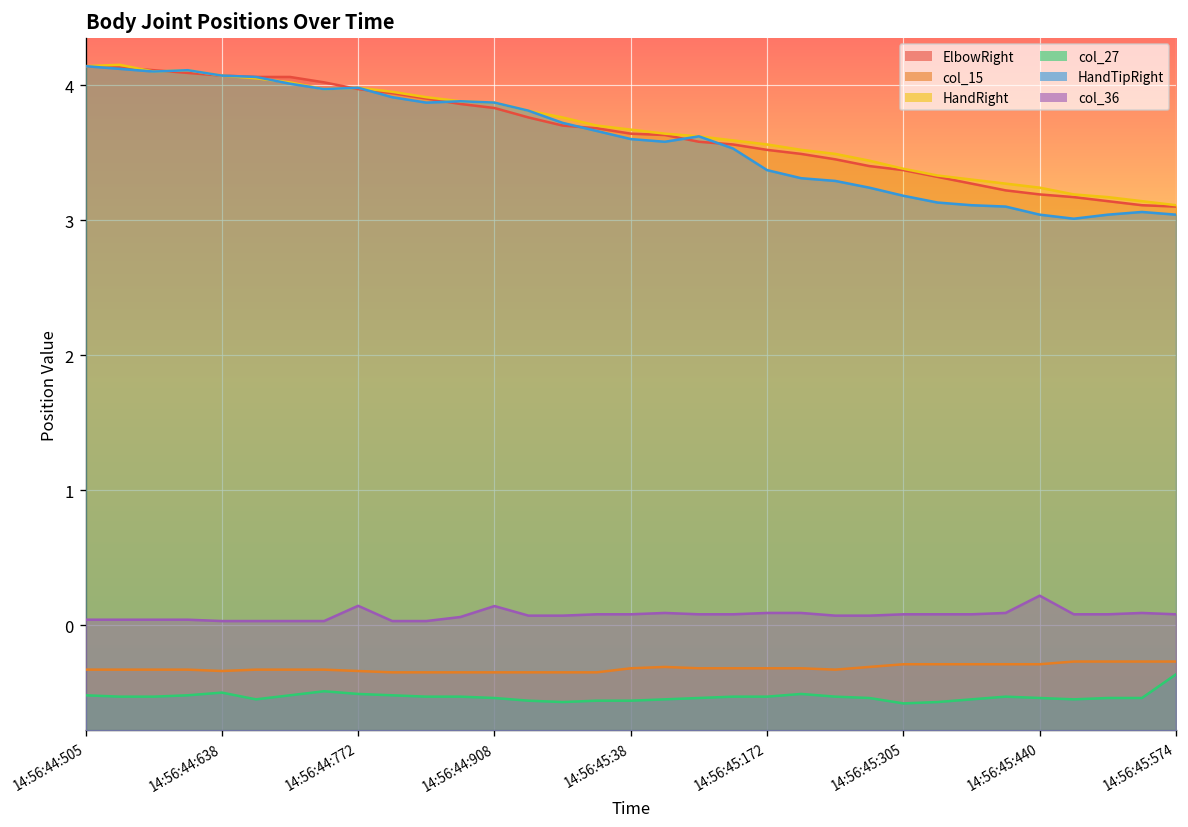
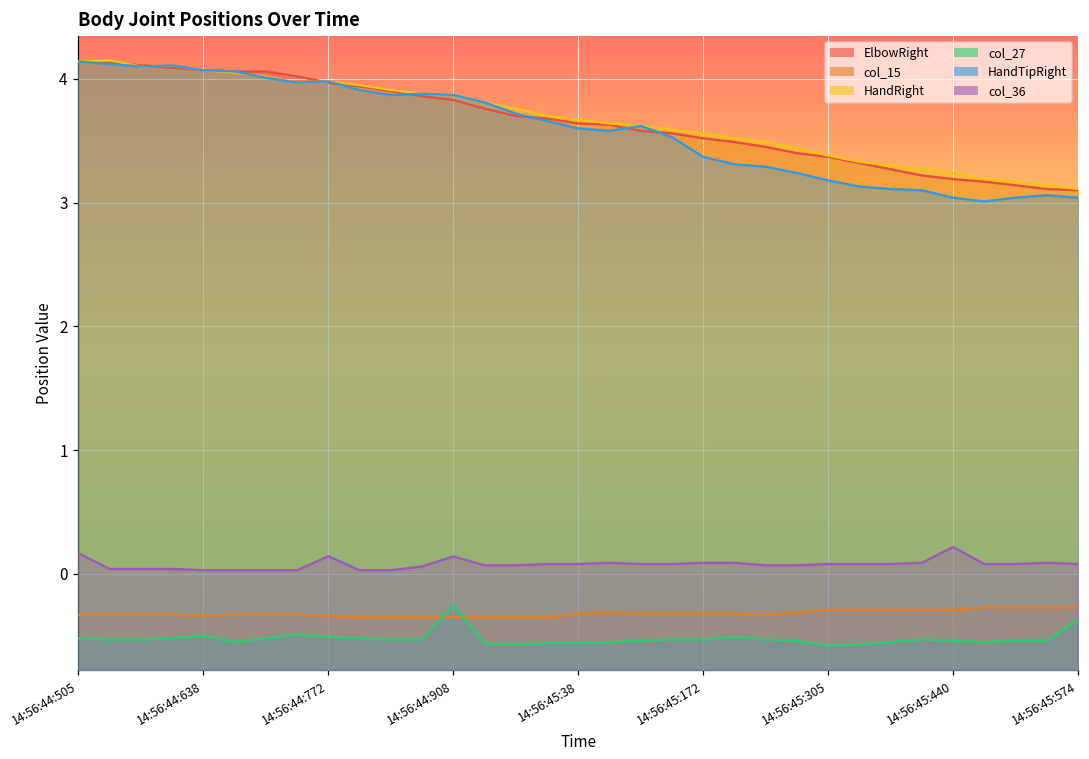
col_36, 14:56:44:505: 0.04 -> 0.17
col_27, 14:56:44:908: -0.54 -> -0.25
